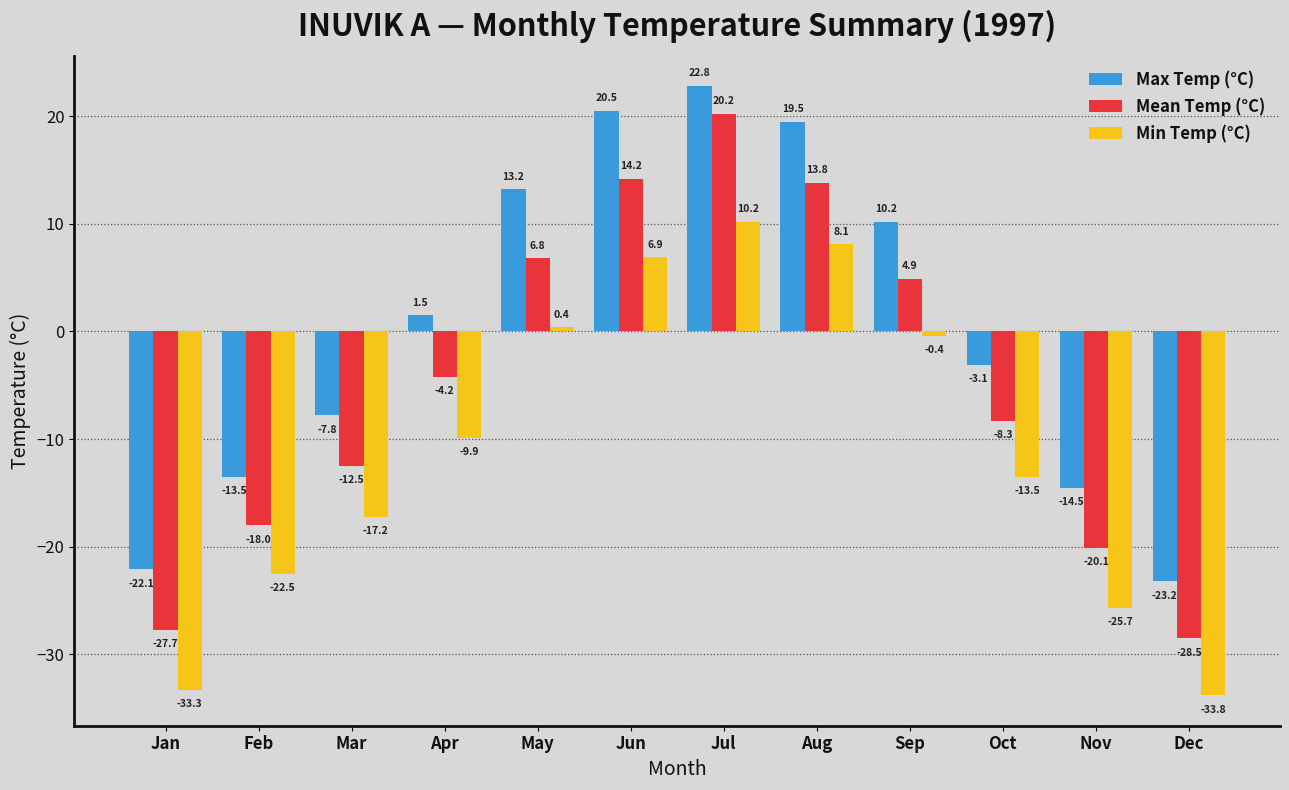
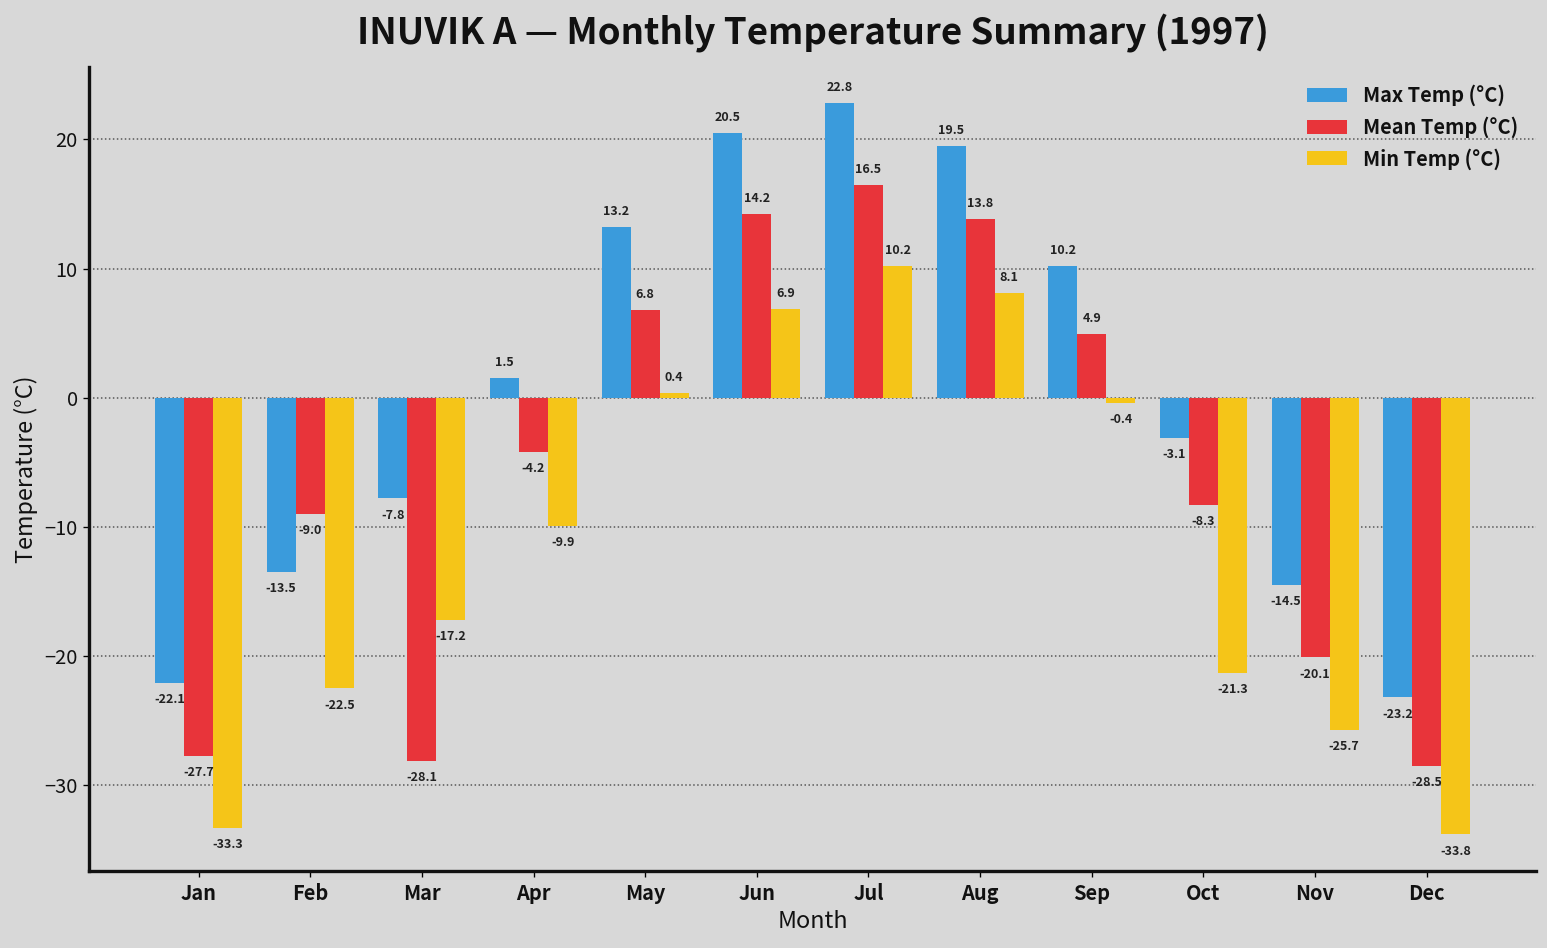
Mean Temp (°C), Feb: -18.0 -> -9.0
Mean Temp (°C), Mar: -12.5 -> -28.1
Mean Temp (°C), Jul: 20.2 -> 16.5
Min Temp (°C), Oct: -13.5 -> -21.3
